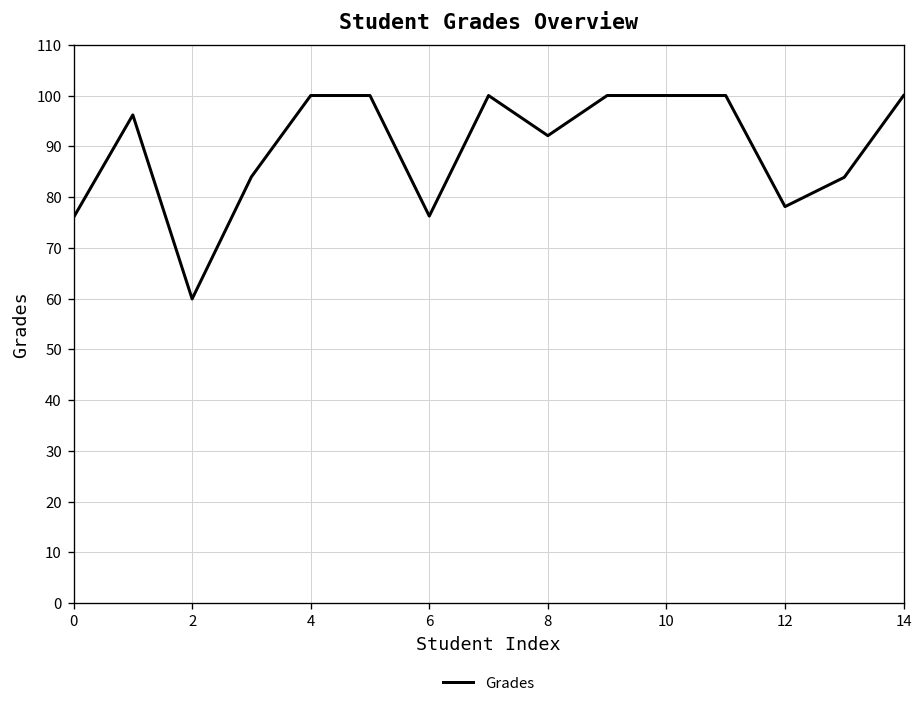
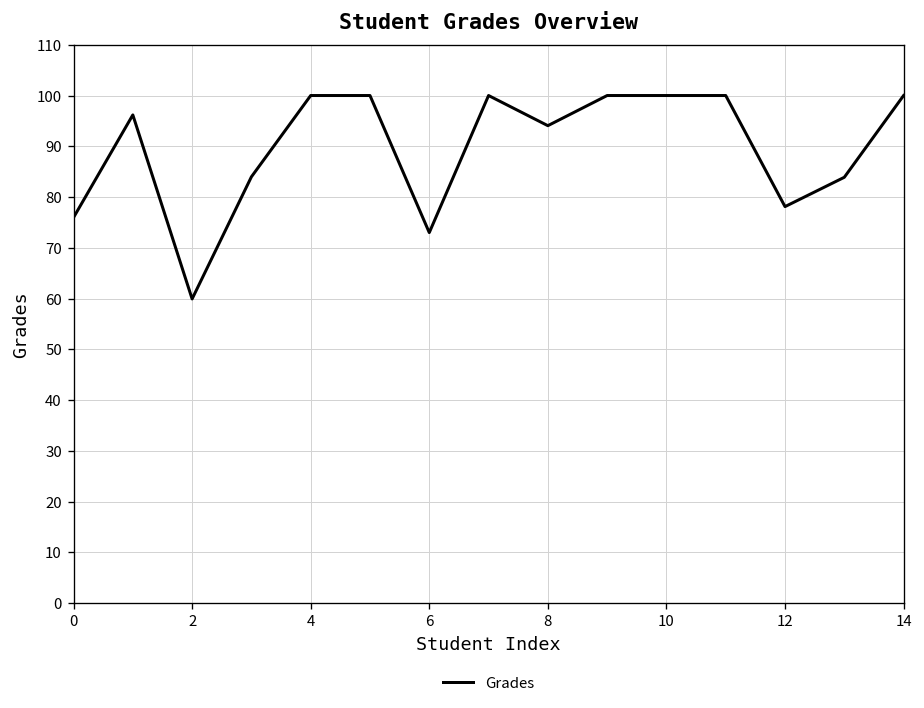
6: 76 -> 73
8: 92 -> 94
